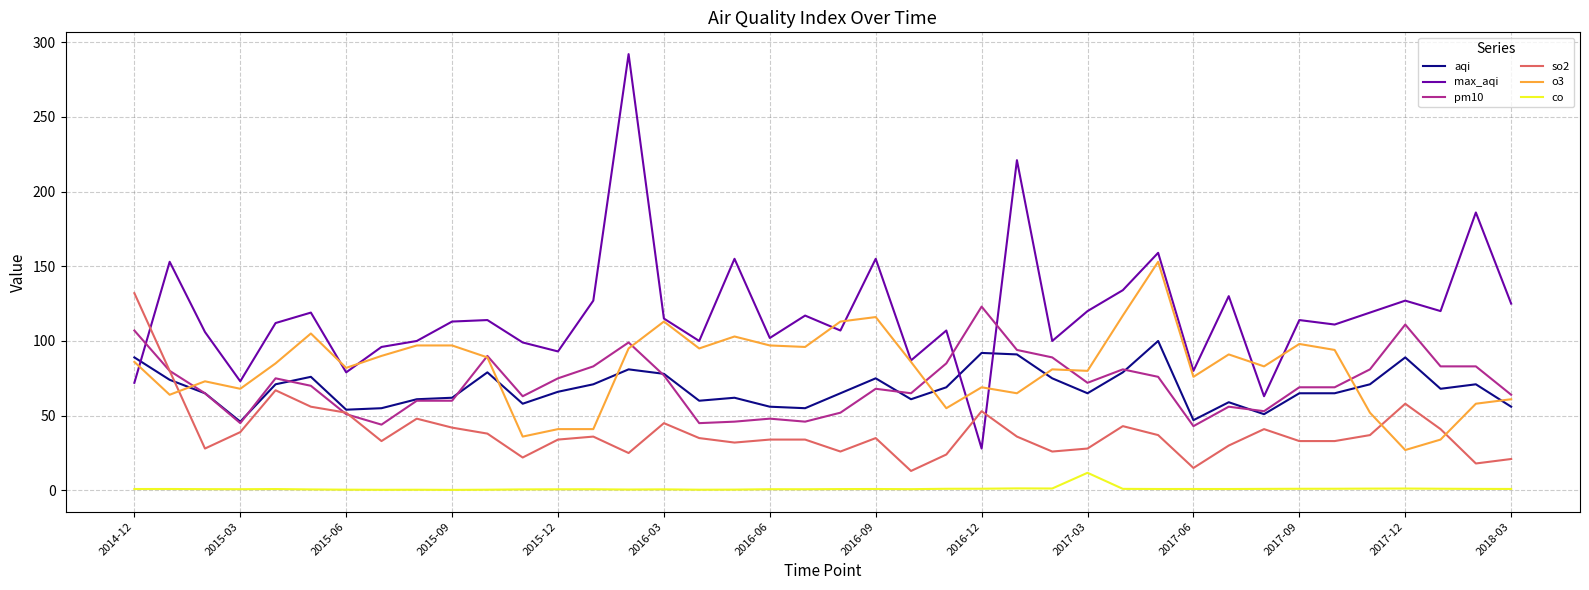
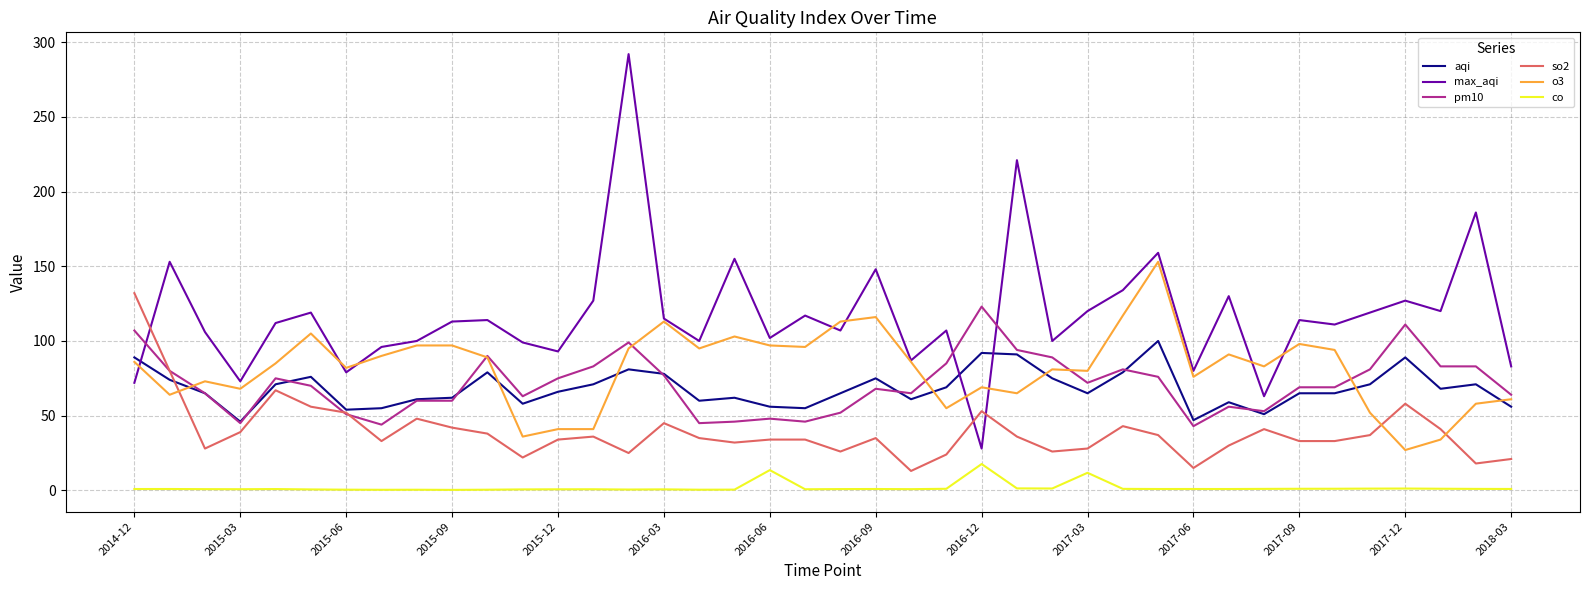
co, 2016-06: 1 -> 14
max_aqi, 2016-09: 155 -> 148
co, 2016-12: 1 -> 18
max_aqi, 2018-03: 125 -> 83
